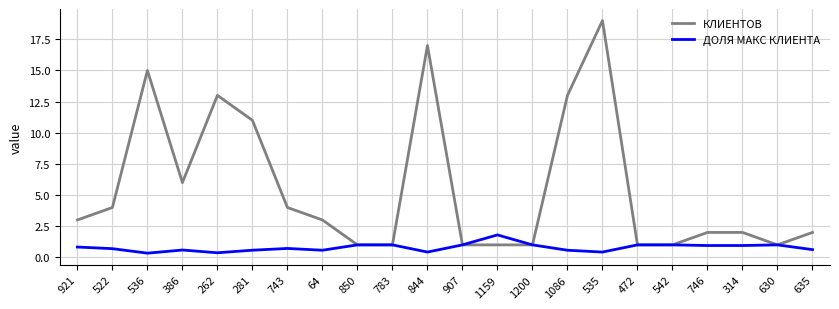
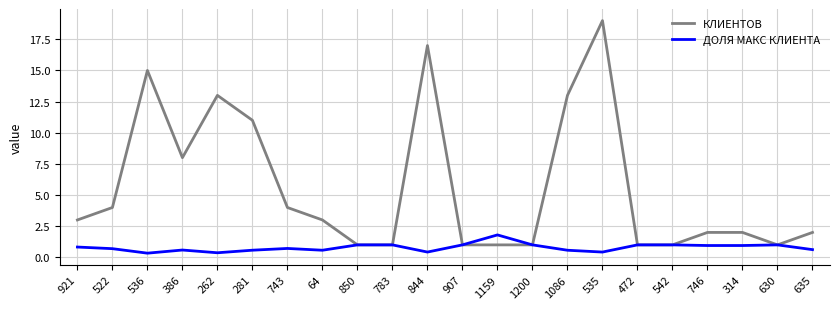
КЛИЕНТОВ, 386: 6 -> 8
